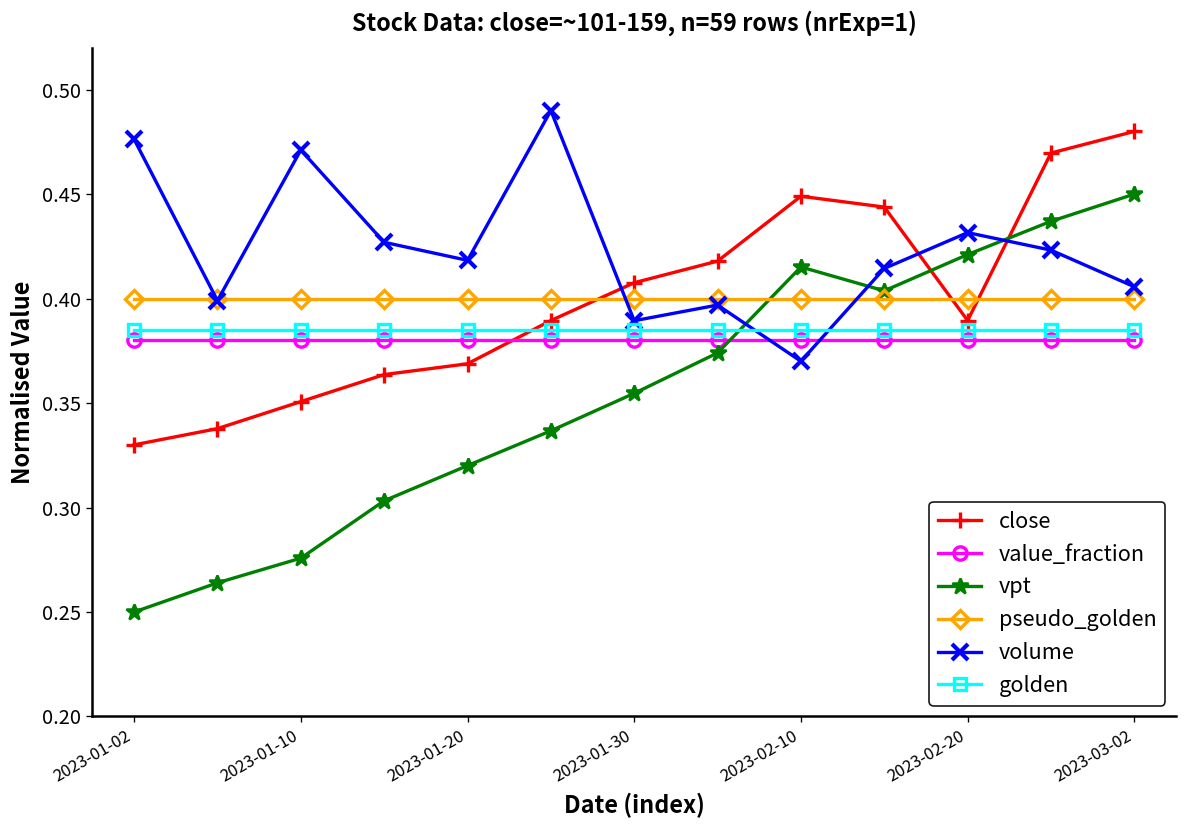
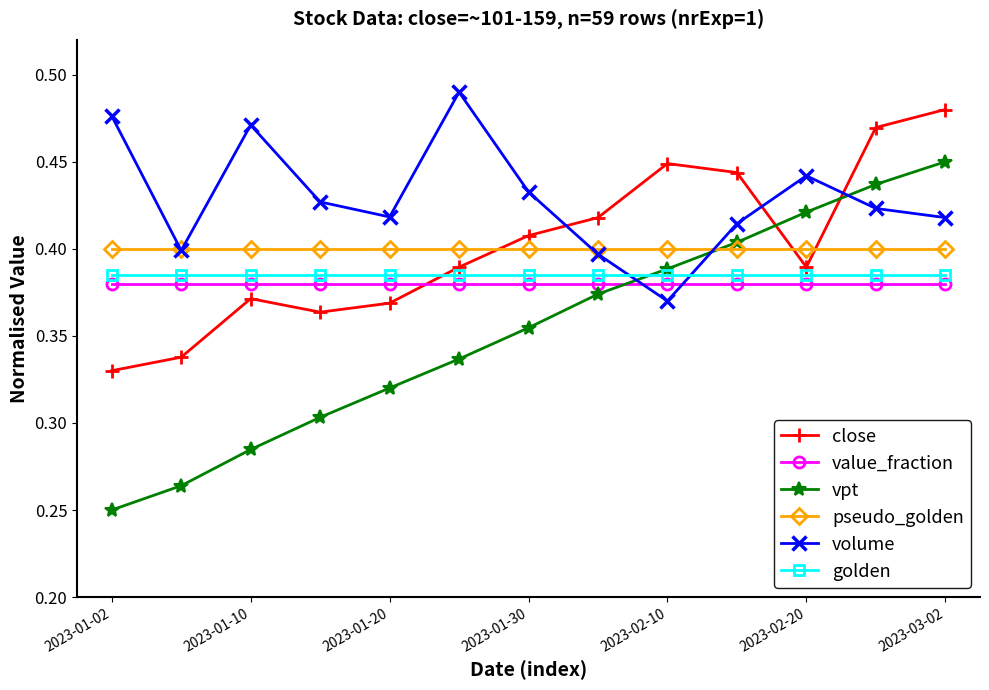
close, 2023-01-10: 0.351 -> 0.371
vpt, 2023-01-10: 0.276 -> 0.285
volume, 2023-01-30: 0.389 -> 0.433
vpt, 2023-02-10: 0.415 -> 0.388
volume, 2023-02-20: 0.432 -> 0.442
volume, 2023-03-02: 0.406 -> 0.418
